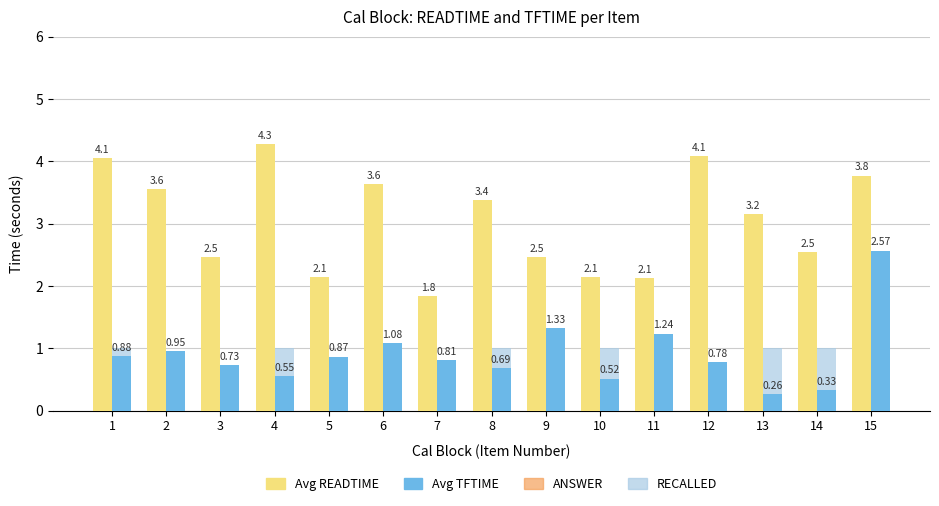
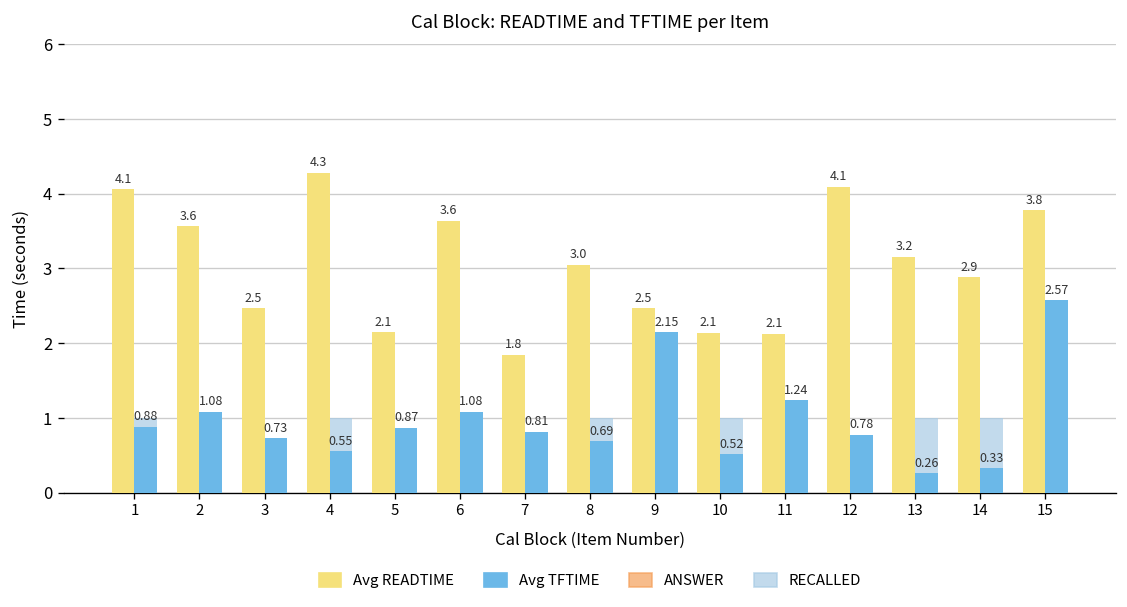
Avg TFTIME, 2: 0.95 -> 1.08
Avg READTIME, 8: 3.4 -> 3.0
Avg TFTIME, 9: 1.33 -> 2.15
Avg READTIME, 14: 2.5 -> 2.9
